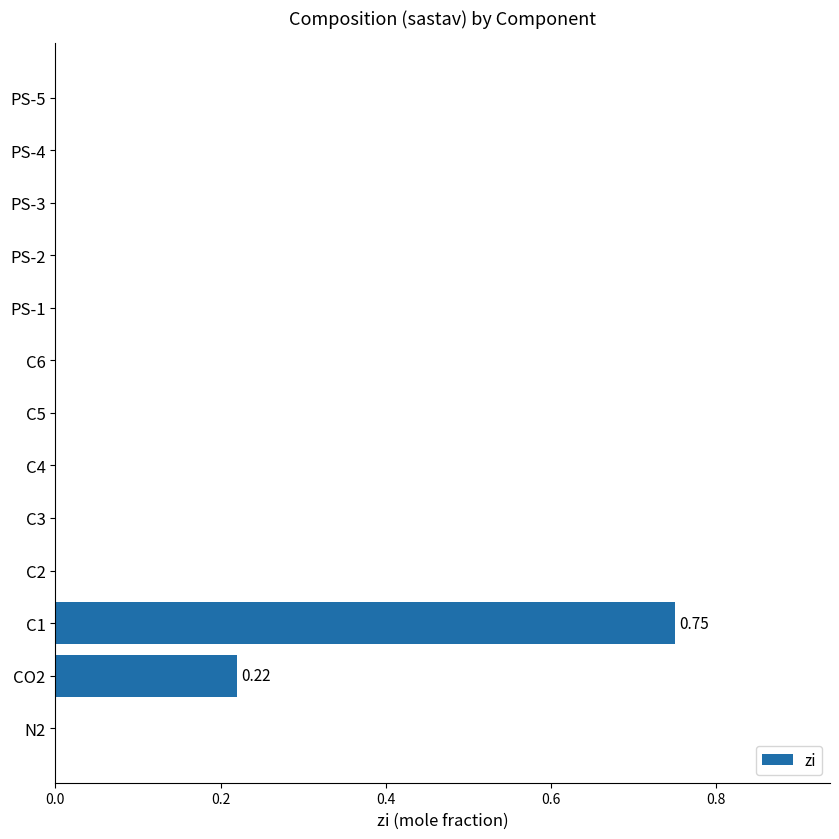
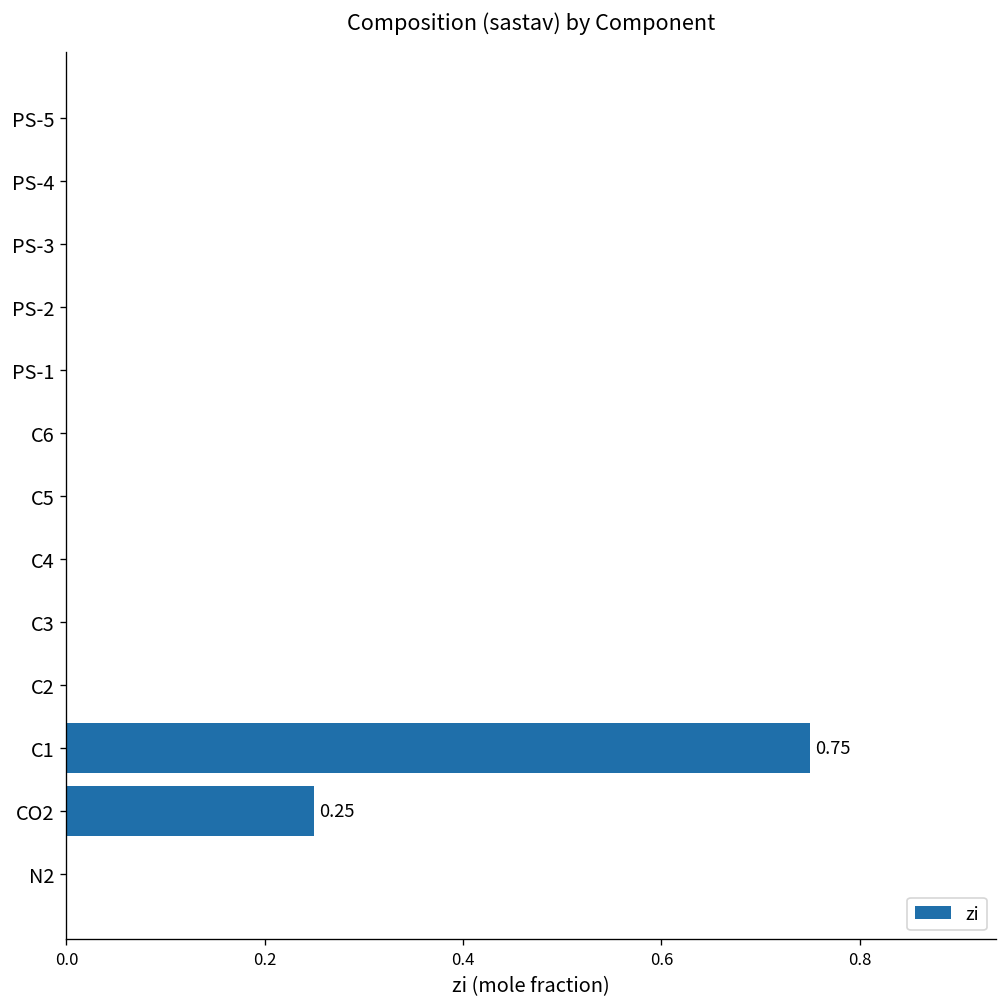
CO2: 0.22 -> 0.25
